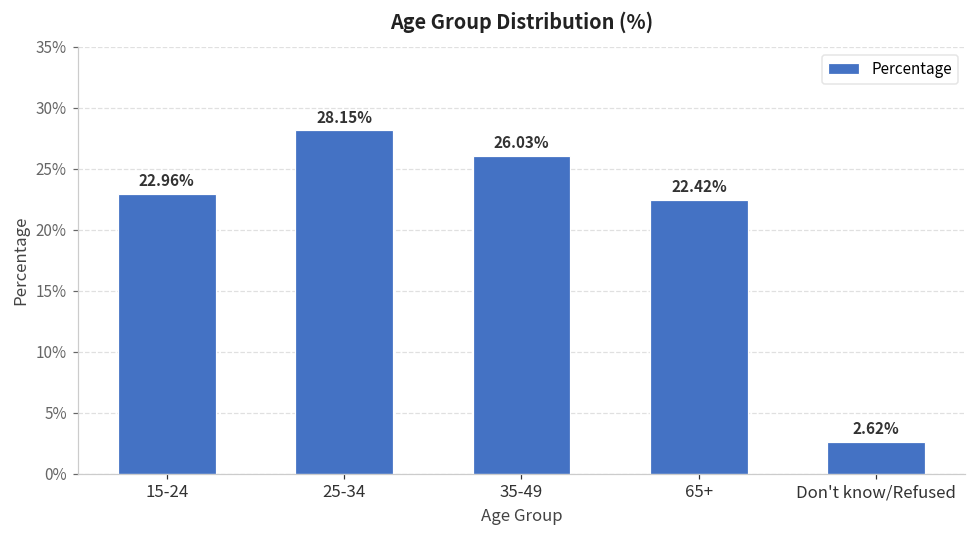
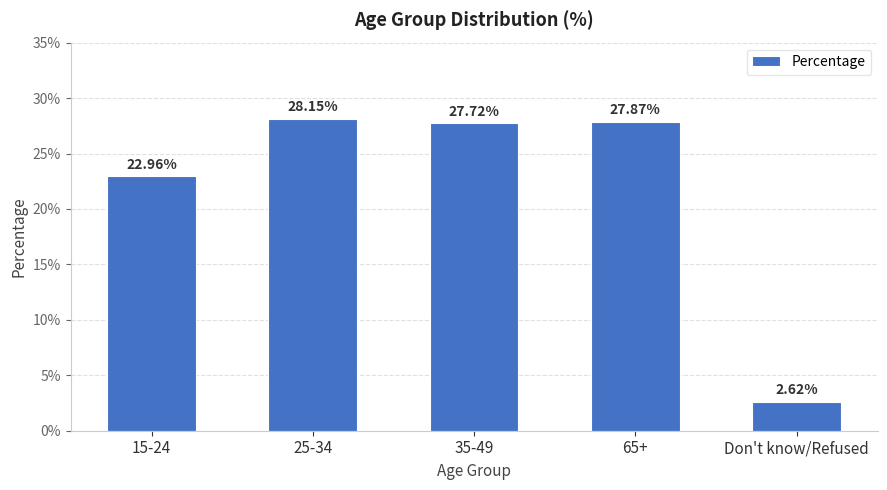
35-49: 26.03% -> 27.72%
65+: 22.42% -> 27.87%
